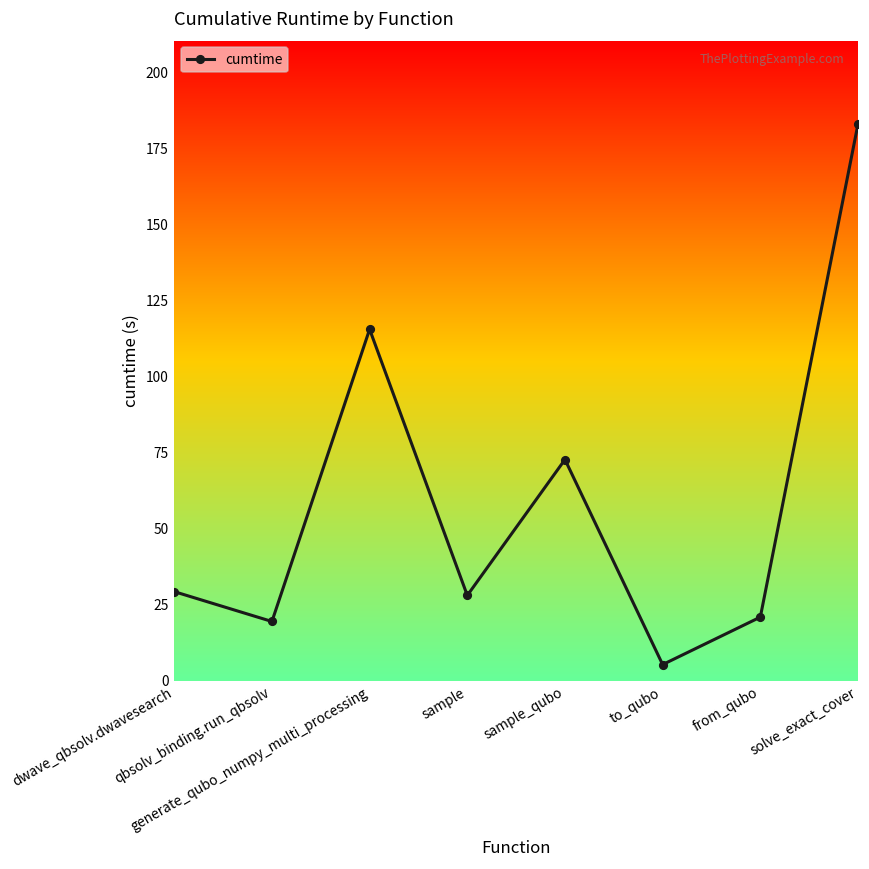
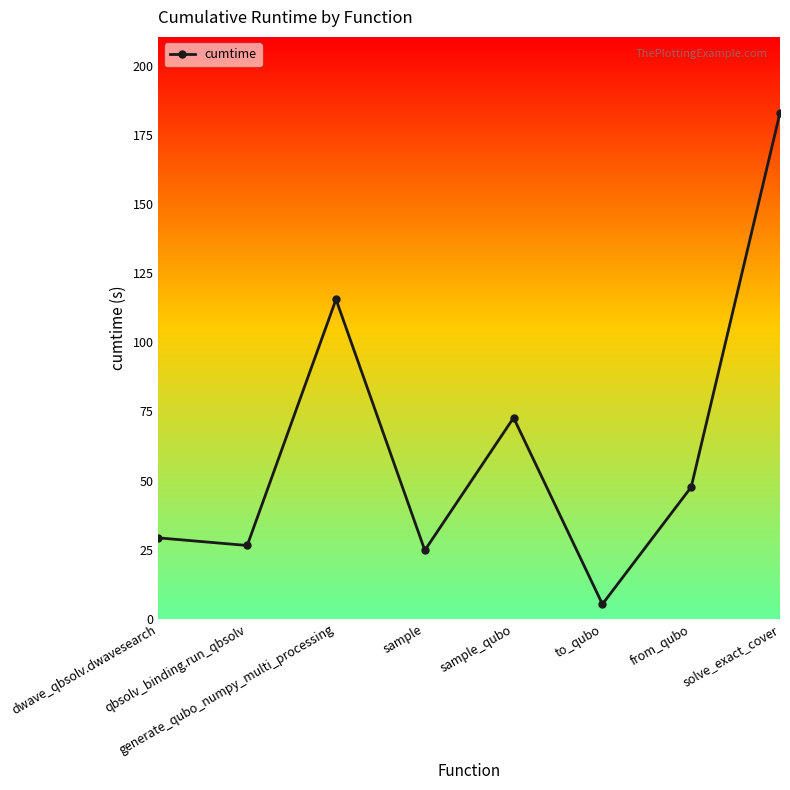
qbsolv_binding.run_qbsolv: 19 -> 27
sample: 28 -> 25
from_qubo: 21 -> 48
